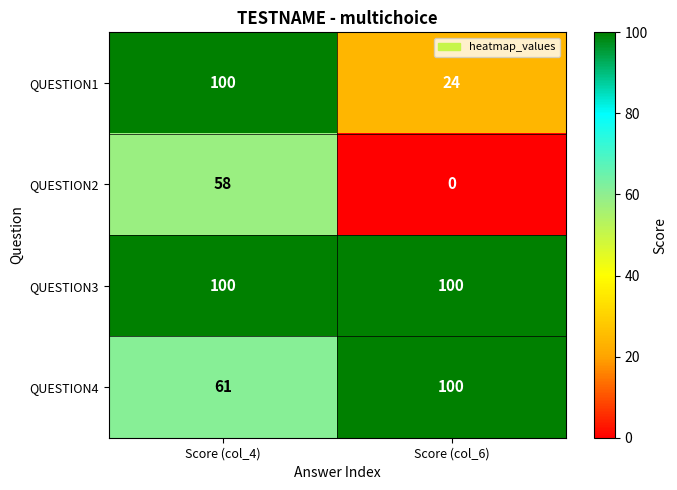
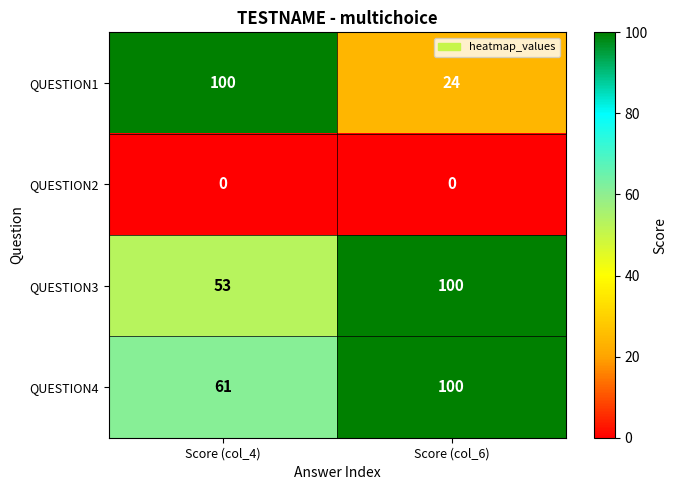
QUESTION2, Score (col_4): 58 -> 0
QUESTION3, Score (col_4): 100 -> 53
